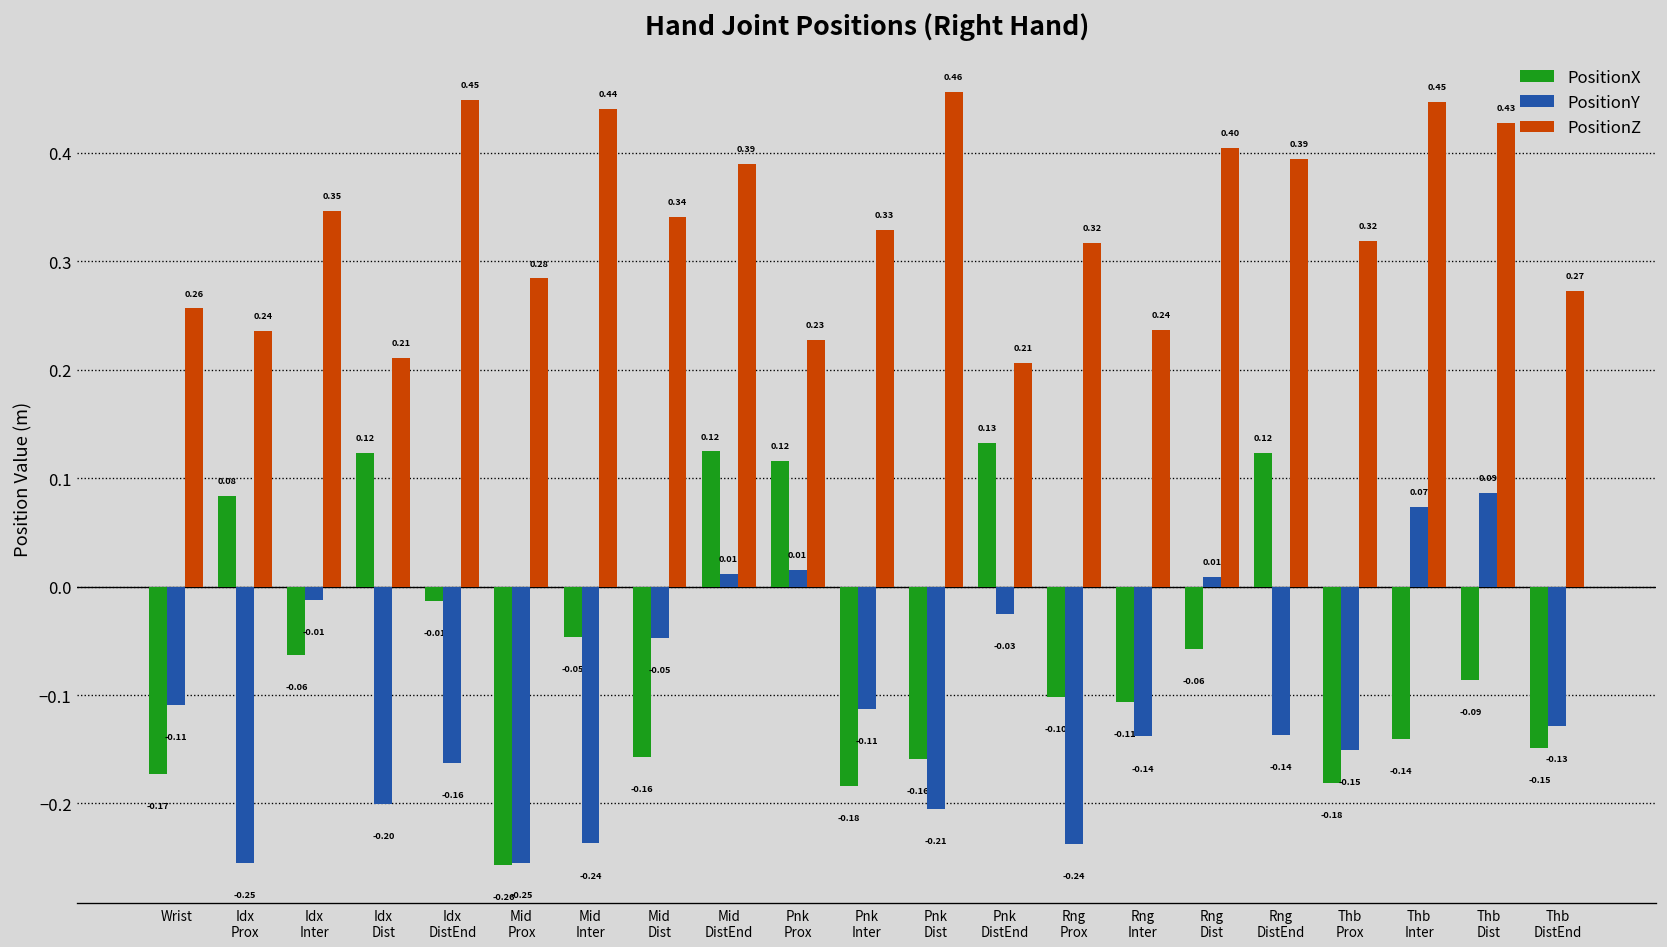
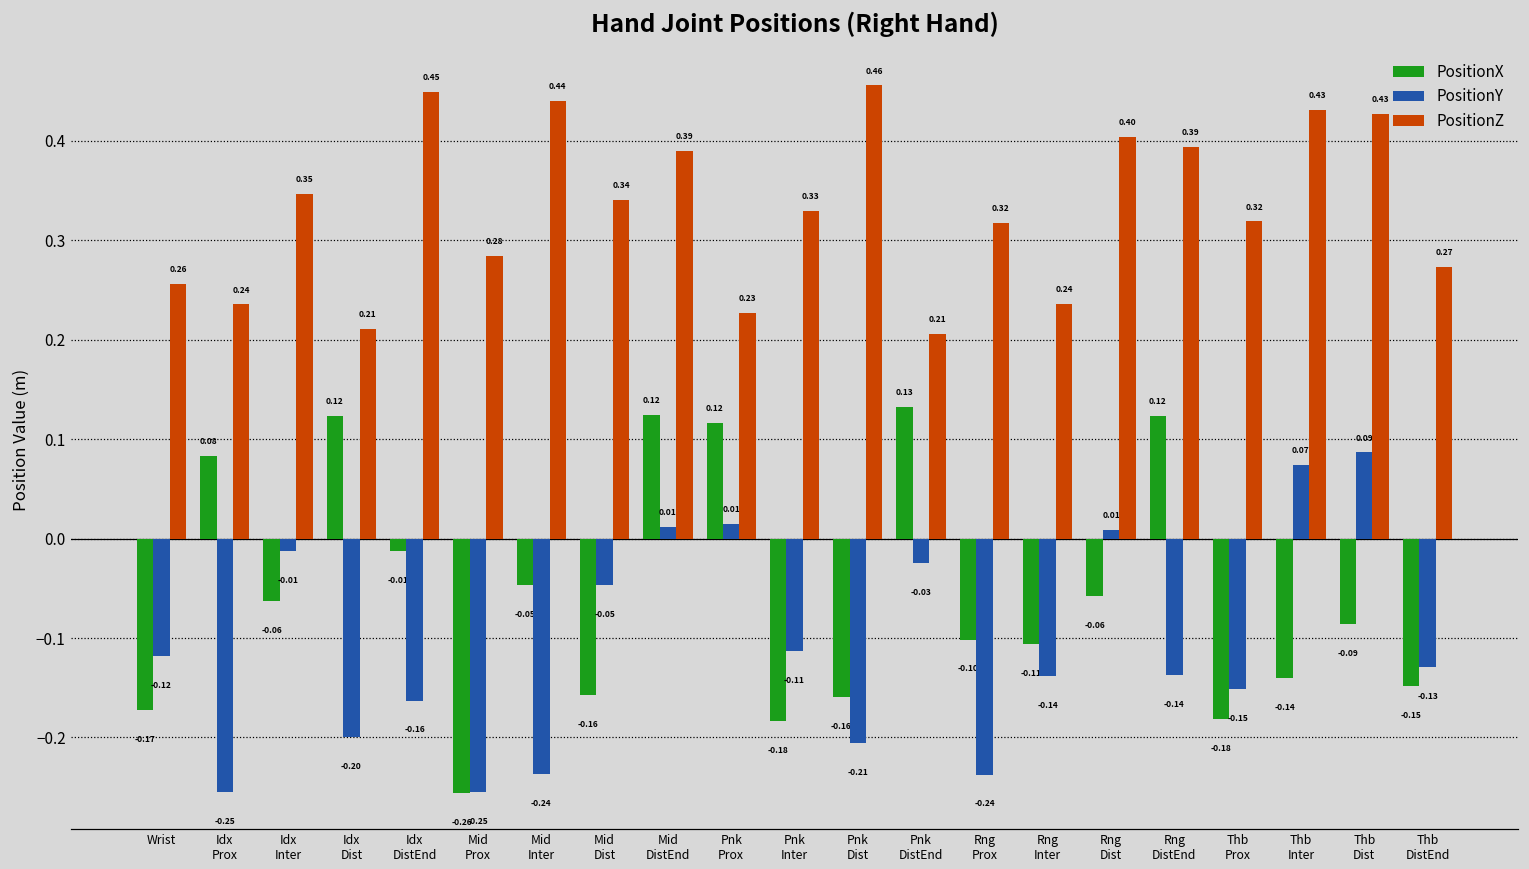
PositionY, Wrist: -0.11 -> -0.12
PositionZ, Thb Inter: 0.45 -> 0.43
